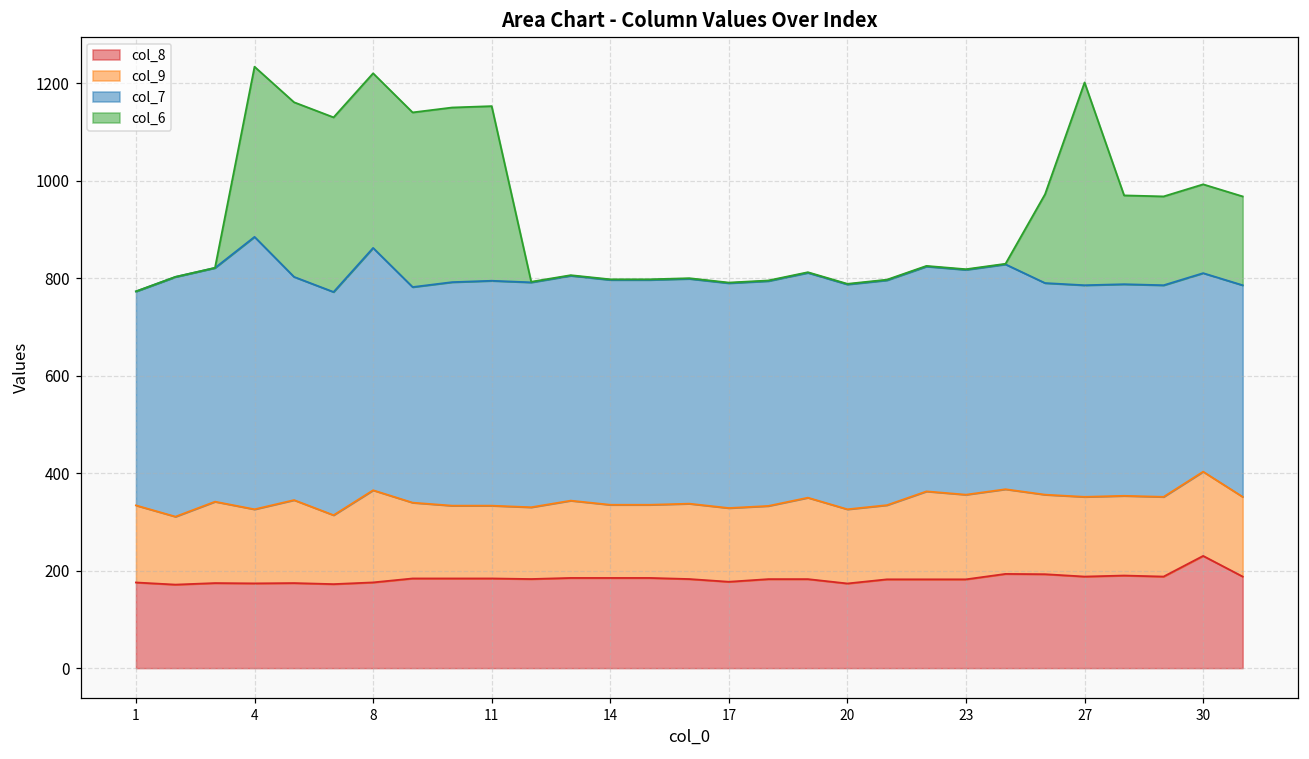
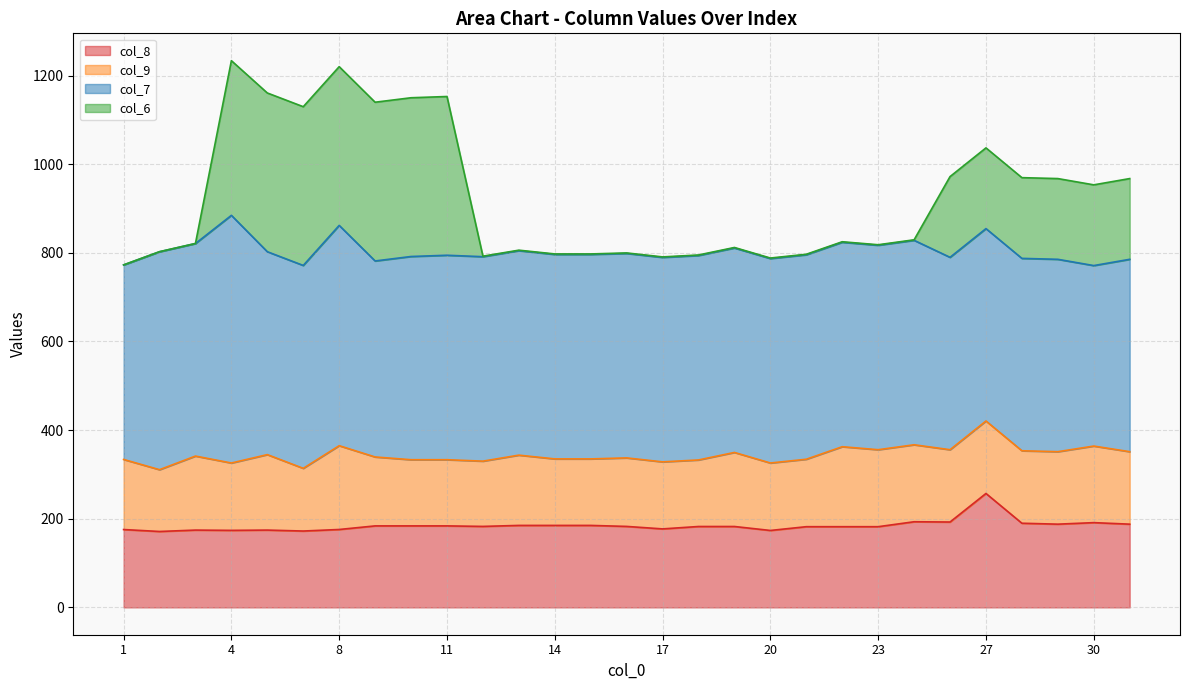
col_8, 27: 190 -> 260
col_6, 27: 420 -> 180
col_8, 30: 230 -> 190
